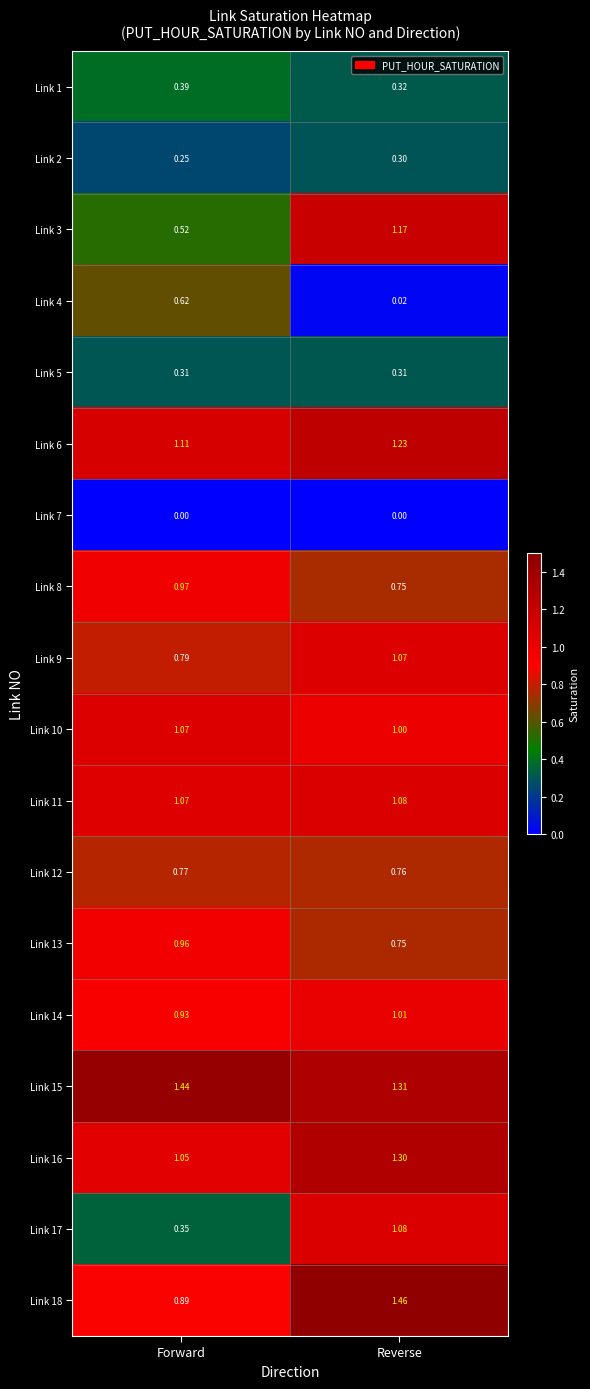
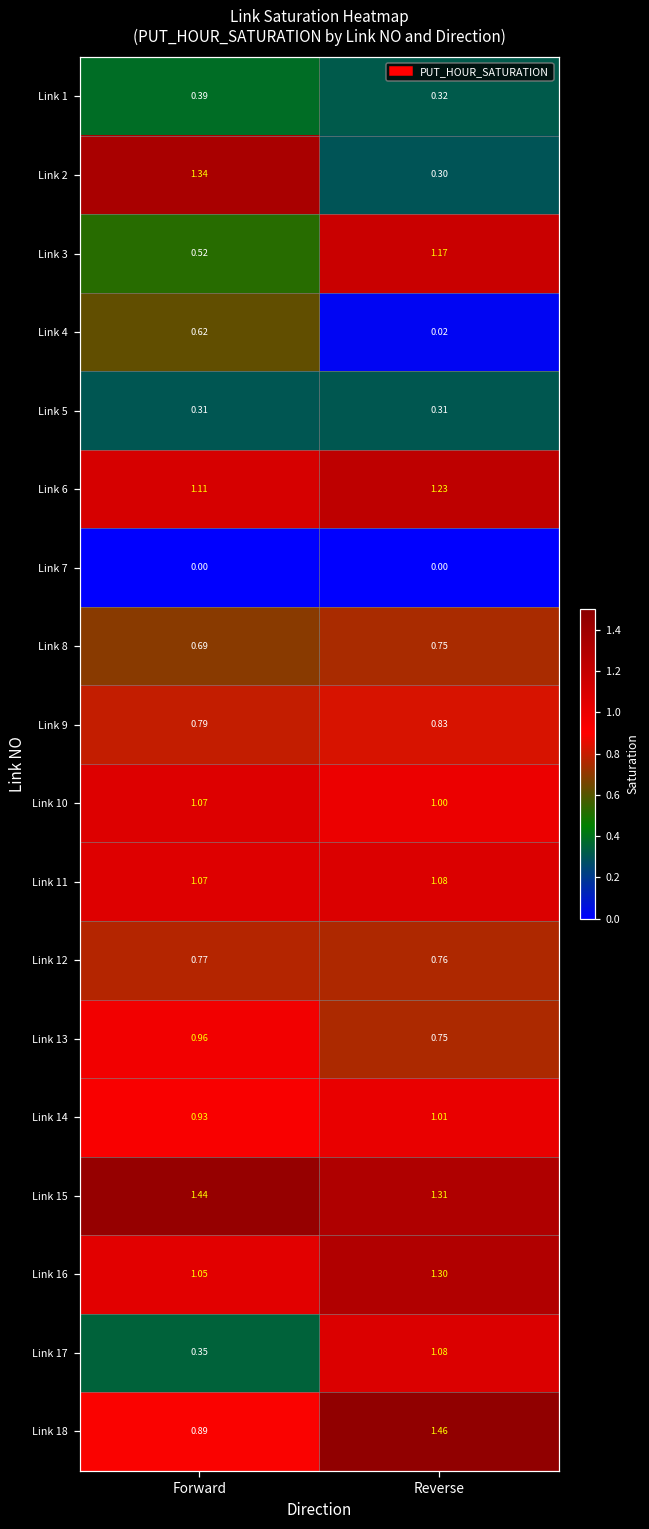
Link 2, Forward: 0.25 -> 1.34
Link 8, Forward: 0.97 -> 0.69
Link 9, Reverse: 1.07 -> 0.83
